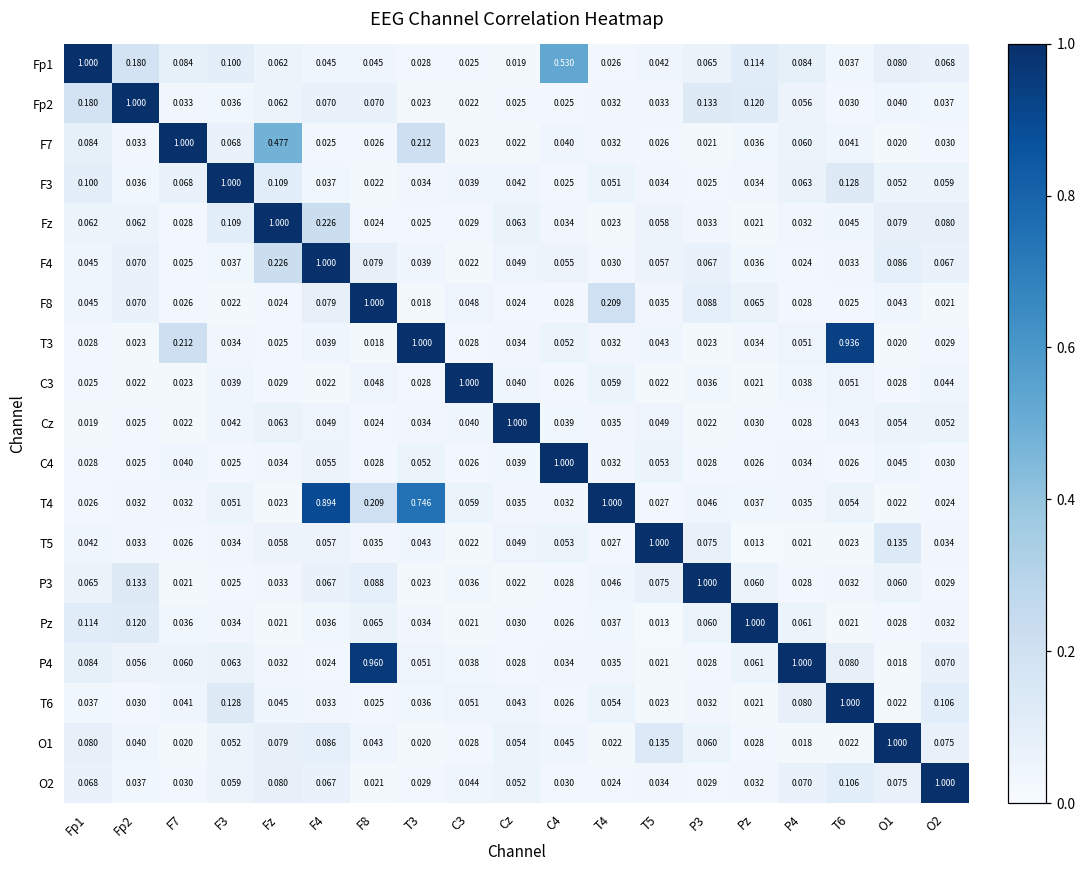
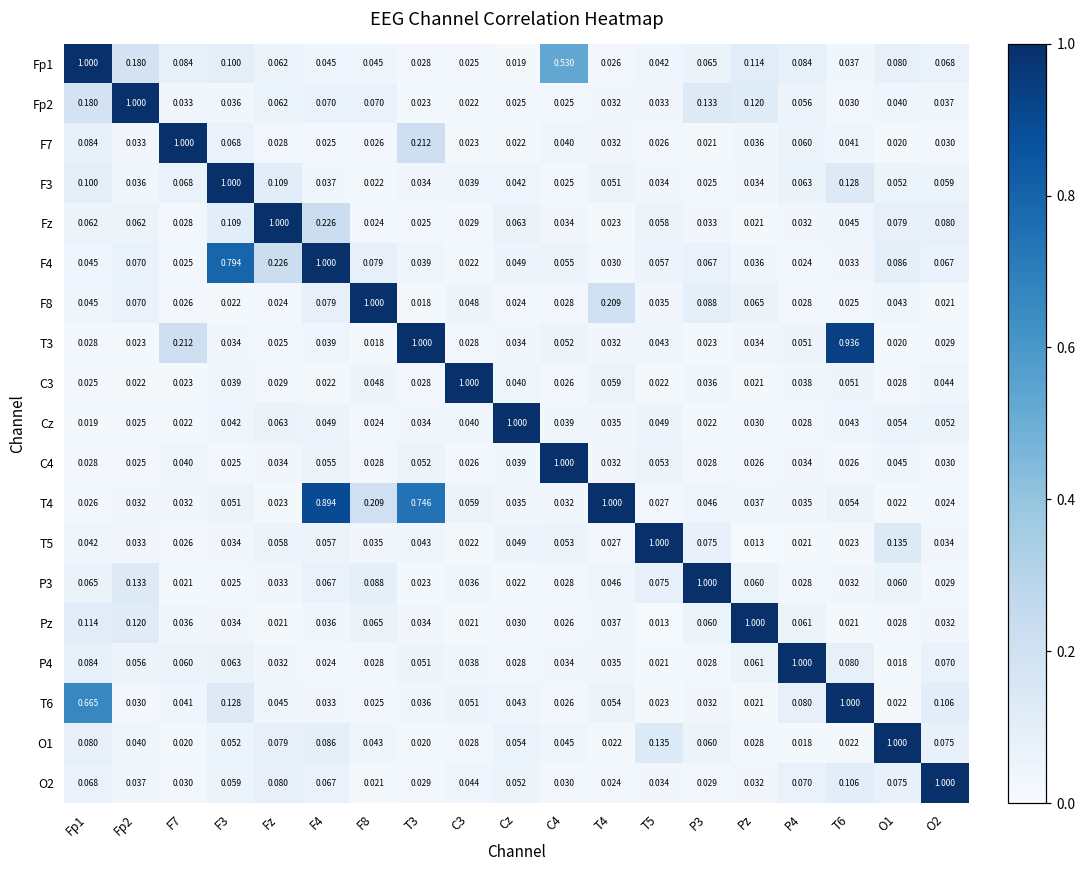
F7, Fz: 0.477 -> 0.028
F4, F3: 0.037 -> 0.794
P4, F8: 0.960 -> 0.028
T6, Fp1: 0.037 -> 0.665
